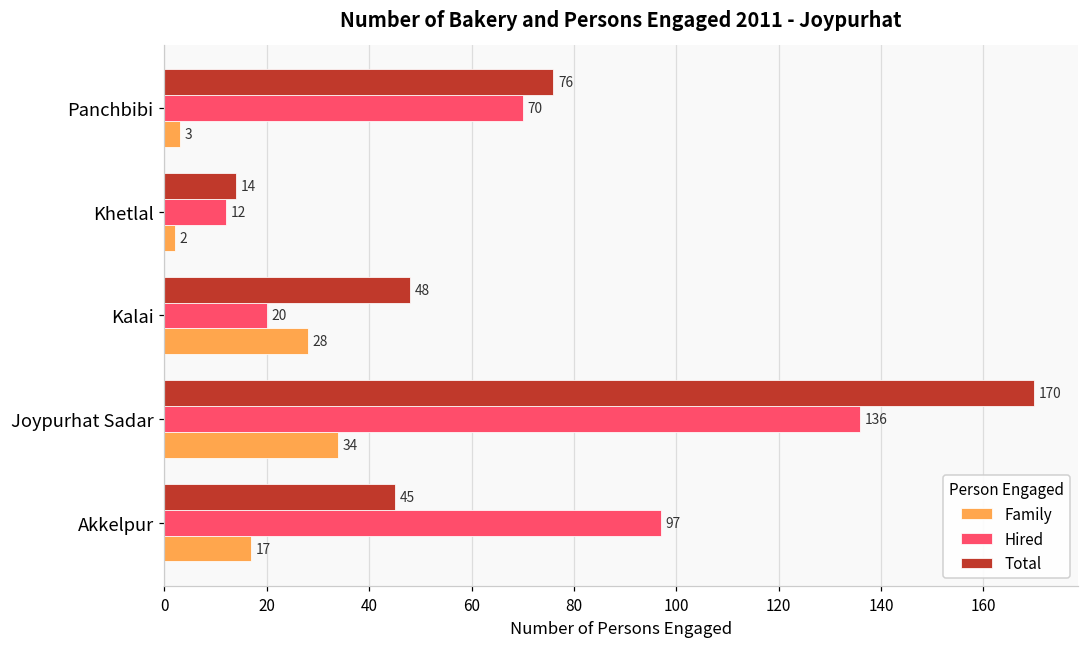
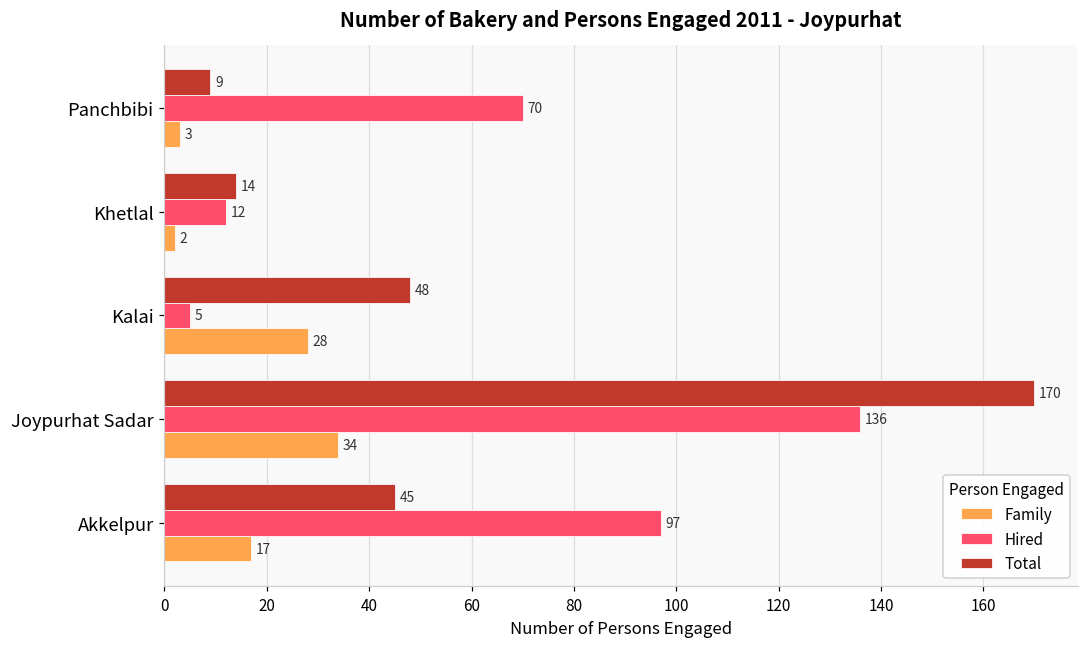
Total, Panchbibi: 76 -> 9
Hired, Kalai: 20 -> 5
